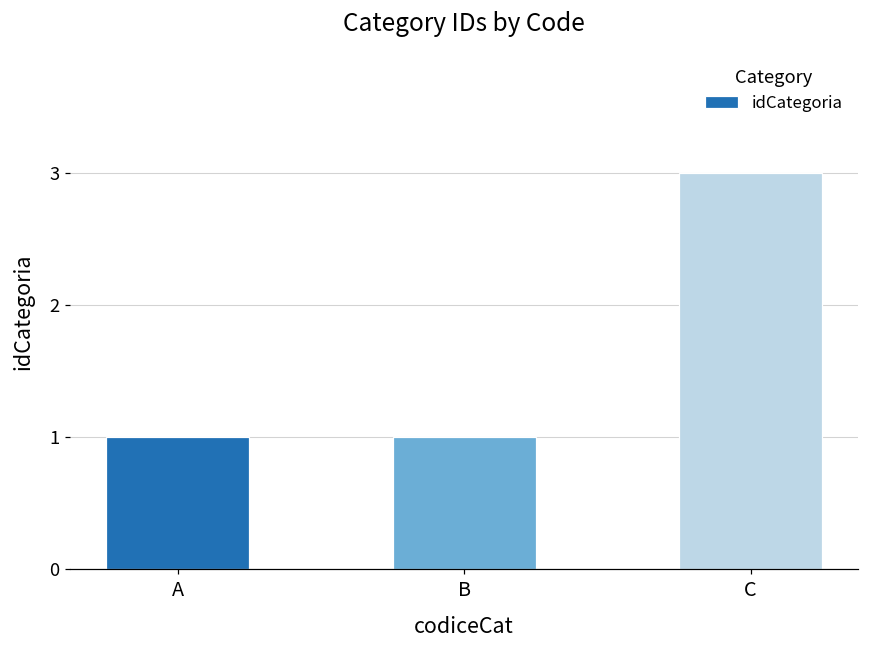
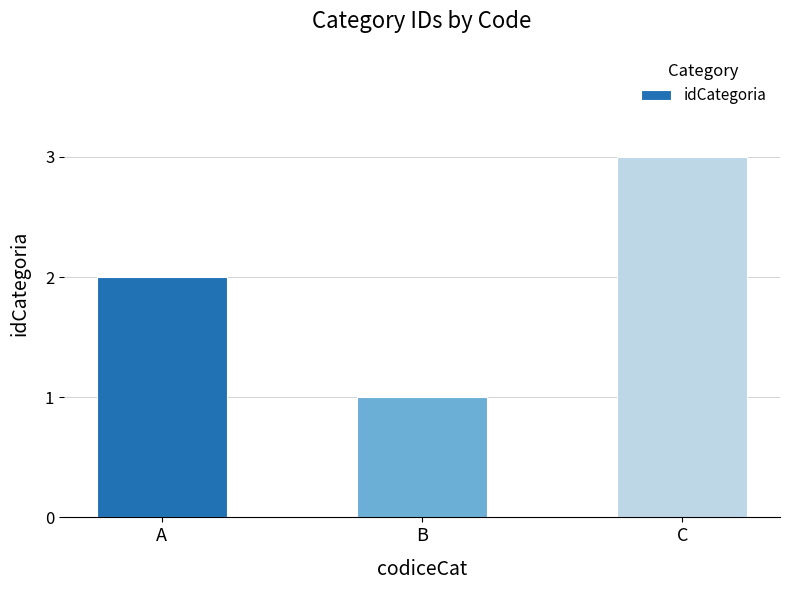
A: 1 -> 2
